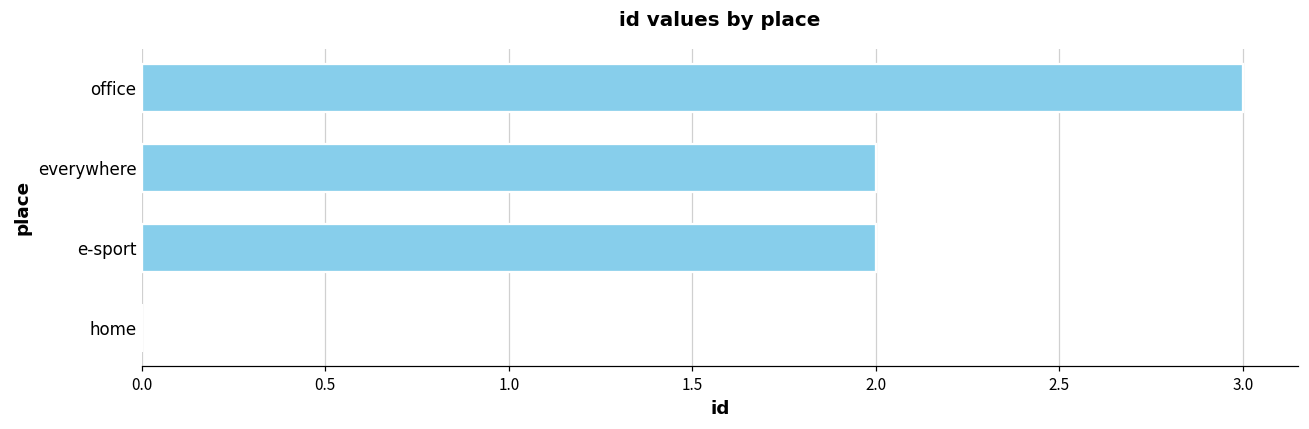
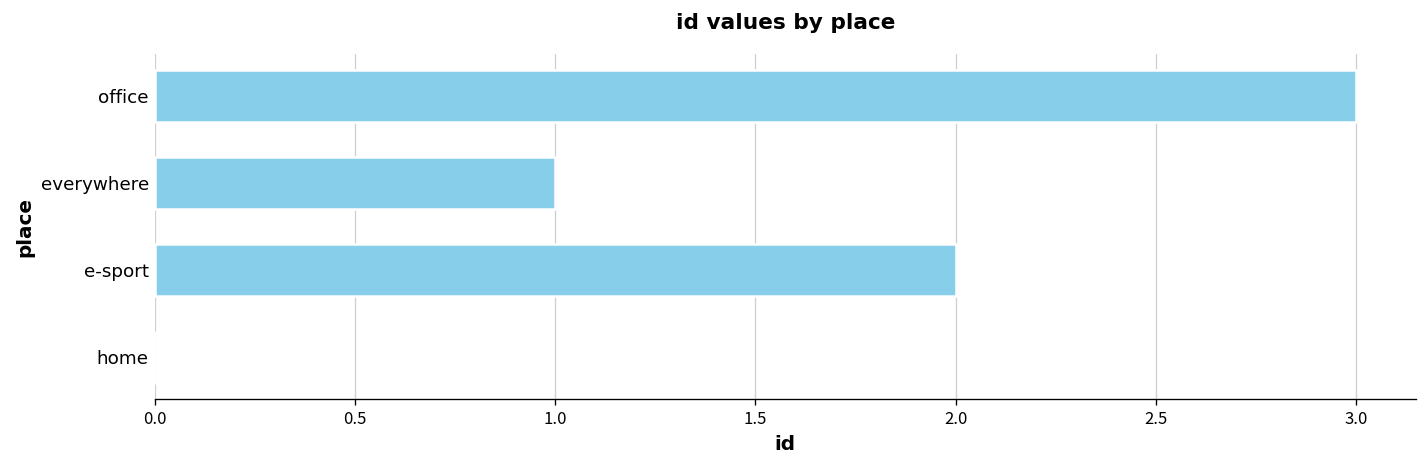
everywhere: 2 -> 1
